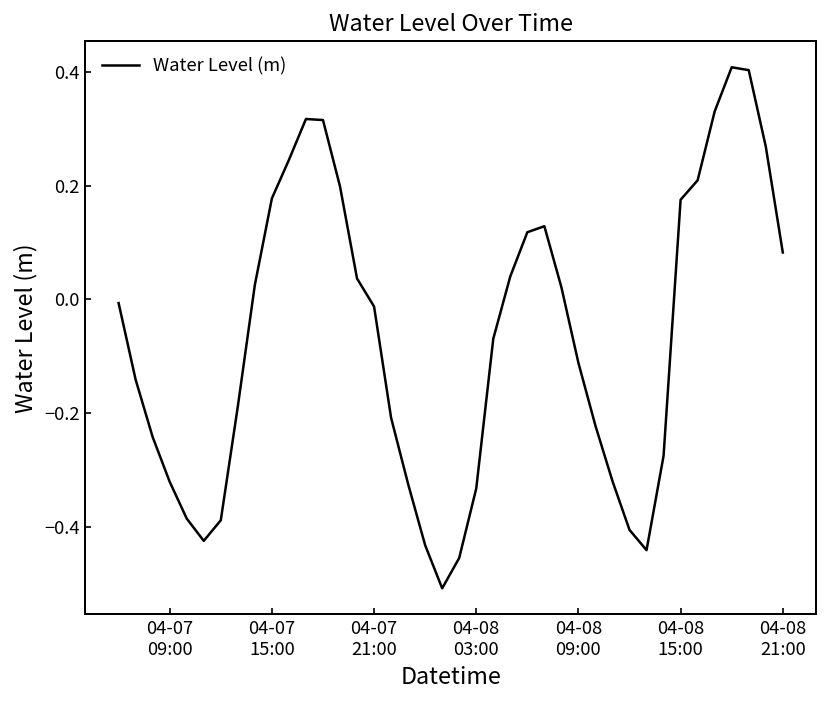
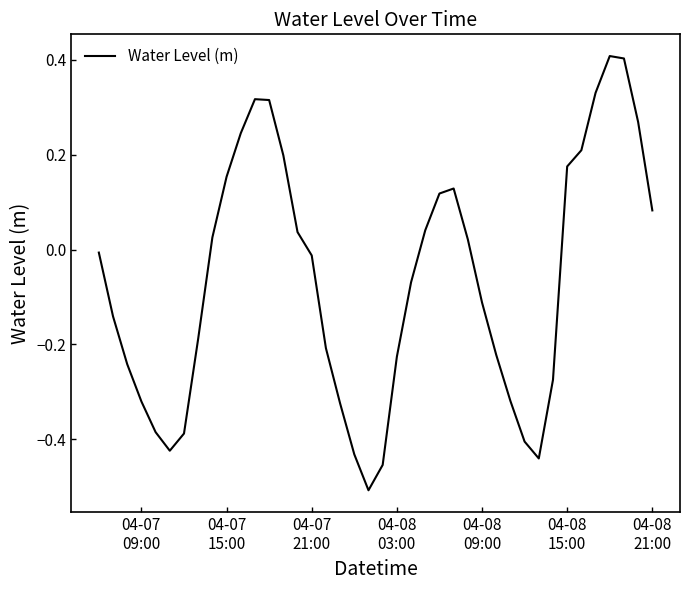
04-07 15:00: 0.18 -> 0.15
04-08 03:00: -0.33 -> -0.23
